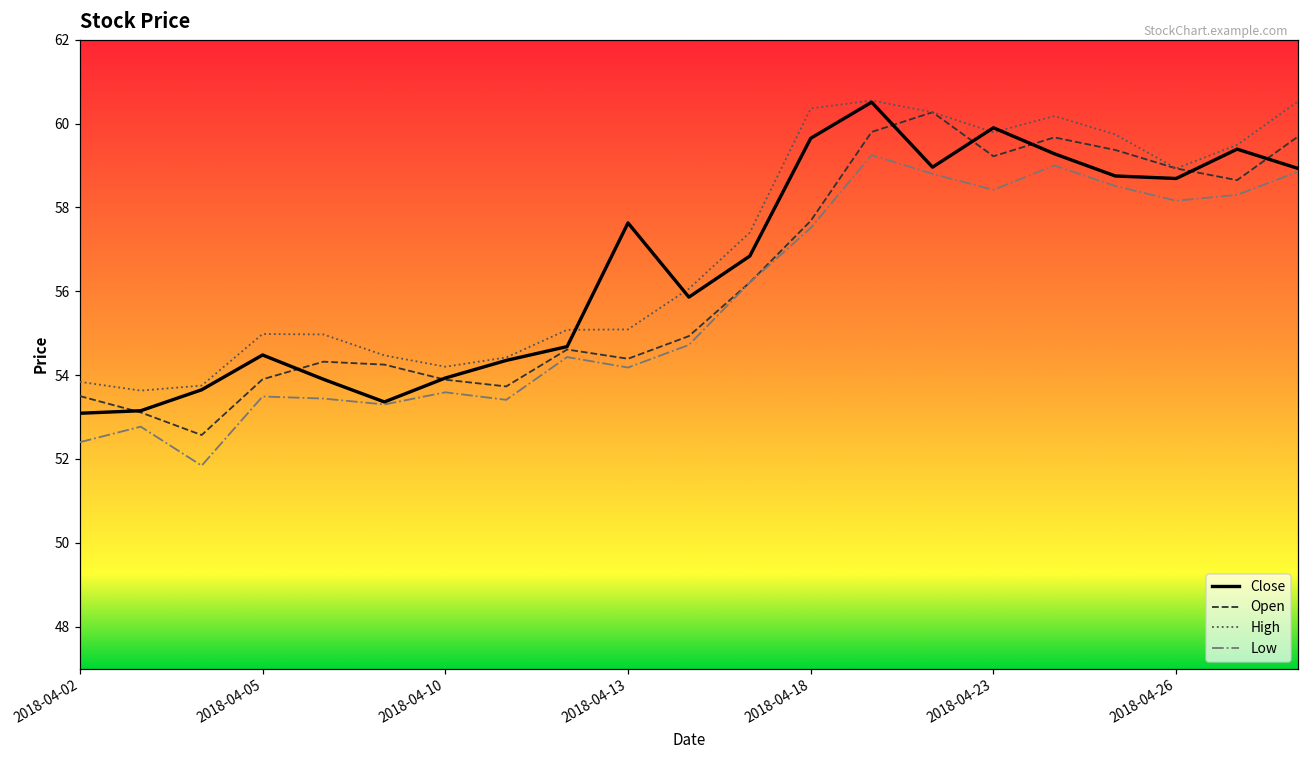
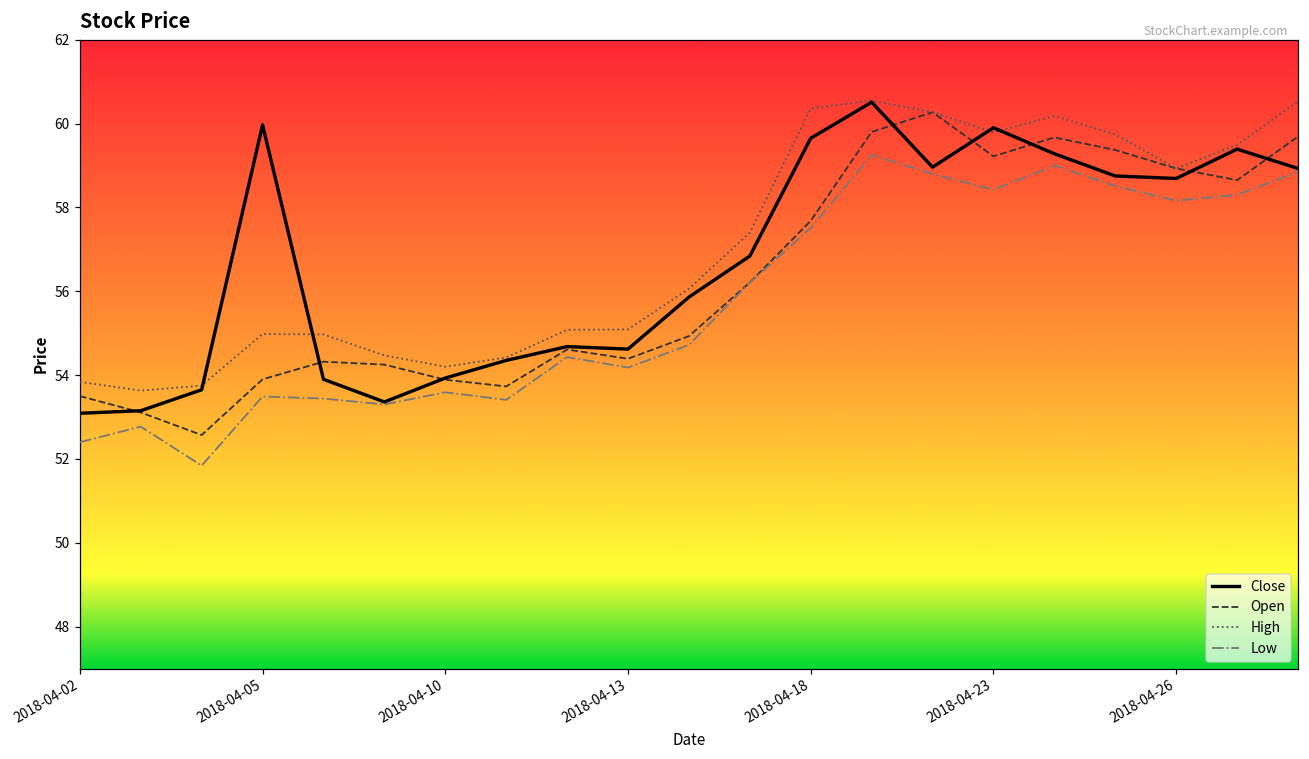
Close, 2018-04-05: 54.5 -> 60.0
Close, 2018-04-13: 57.6 -> 54.6
